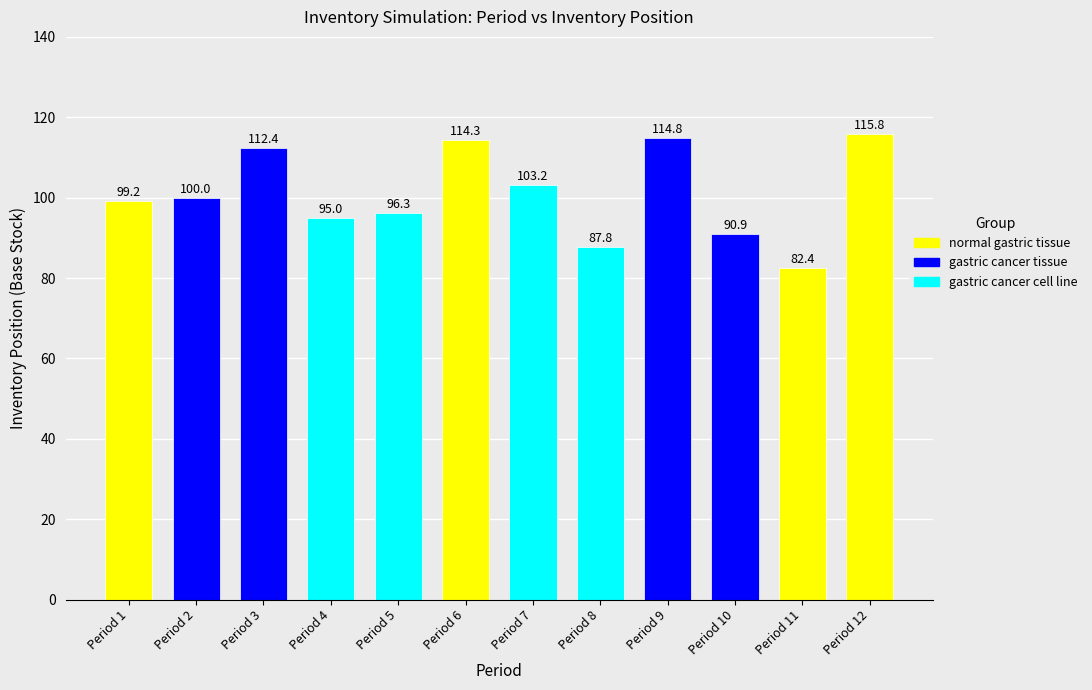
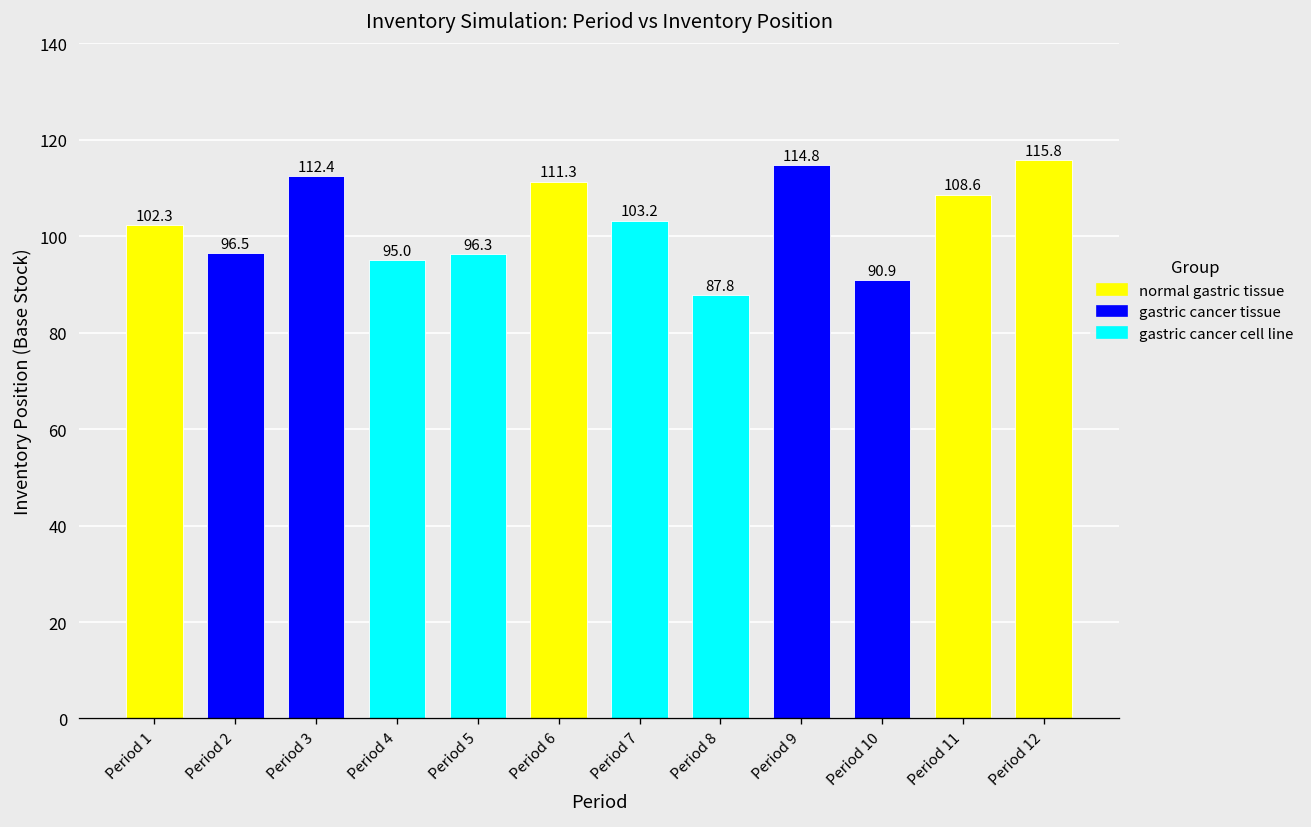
Period 1: 99.2 -> 102.3
Period 2: 100.0 -> 96.5
Period 6: 114.3 -> 111.3
Period 11: 82.4 -> 108.6
